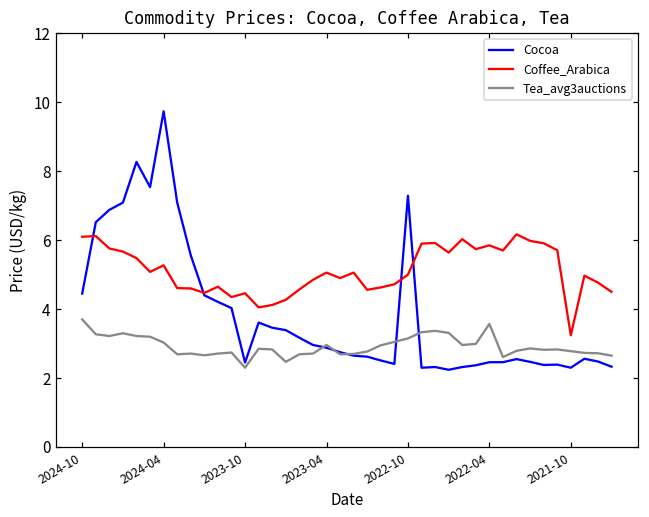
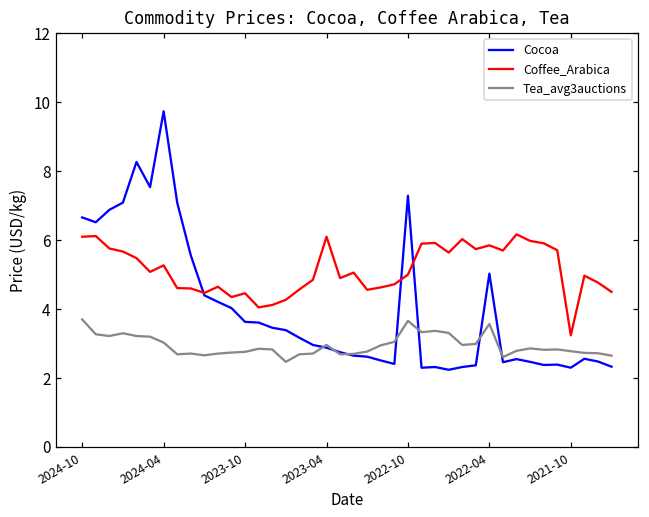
Cocoa, 2024-10: 4.5 -> 6.7
Cocoa, 2023-10: 2.5 -> 3.6
Tea_avg3auctions, 2023-10: 2.3 -> 2.8
Coffee_Arabica, 2023-04: 5.1 -> 6.1
Tea_avg3auctions, 2022-10: 3.2 -> 3.7
Cocoa, 2022-04: 2.5 -> 5.0
